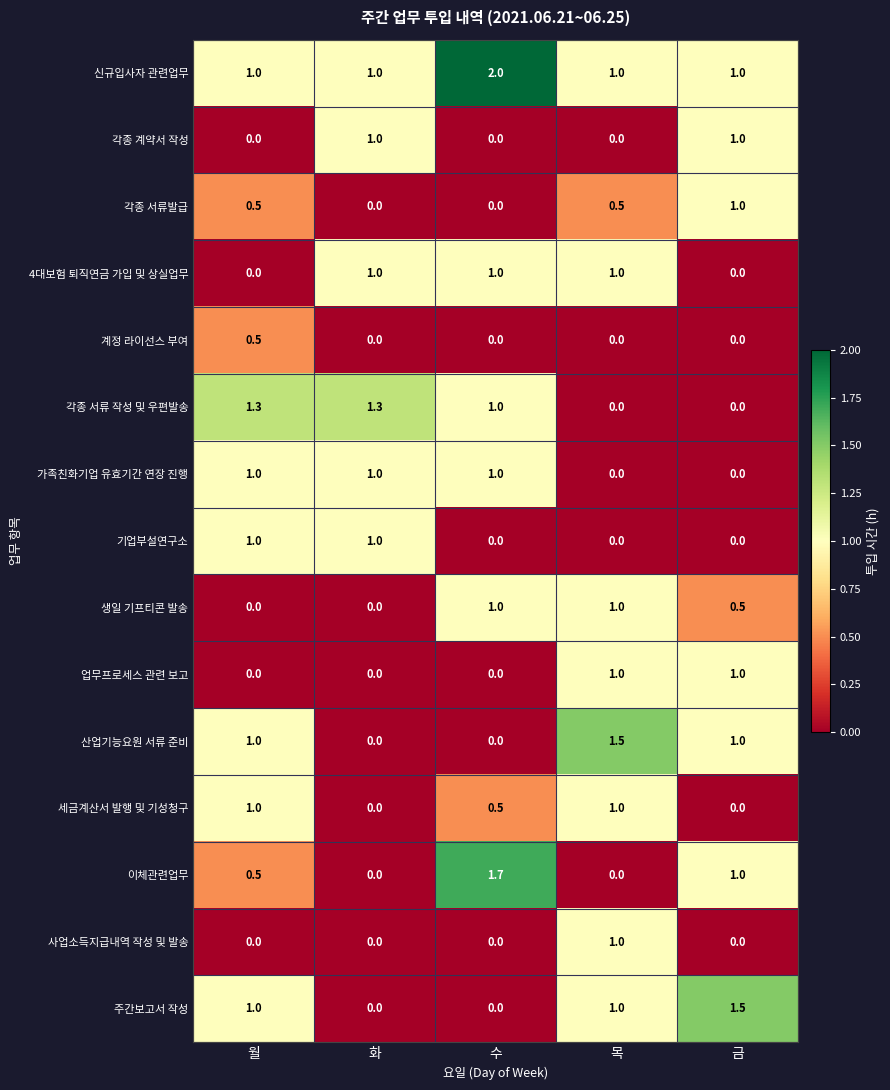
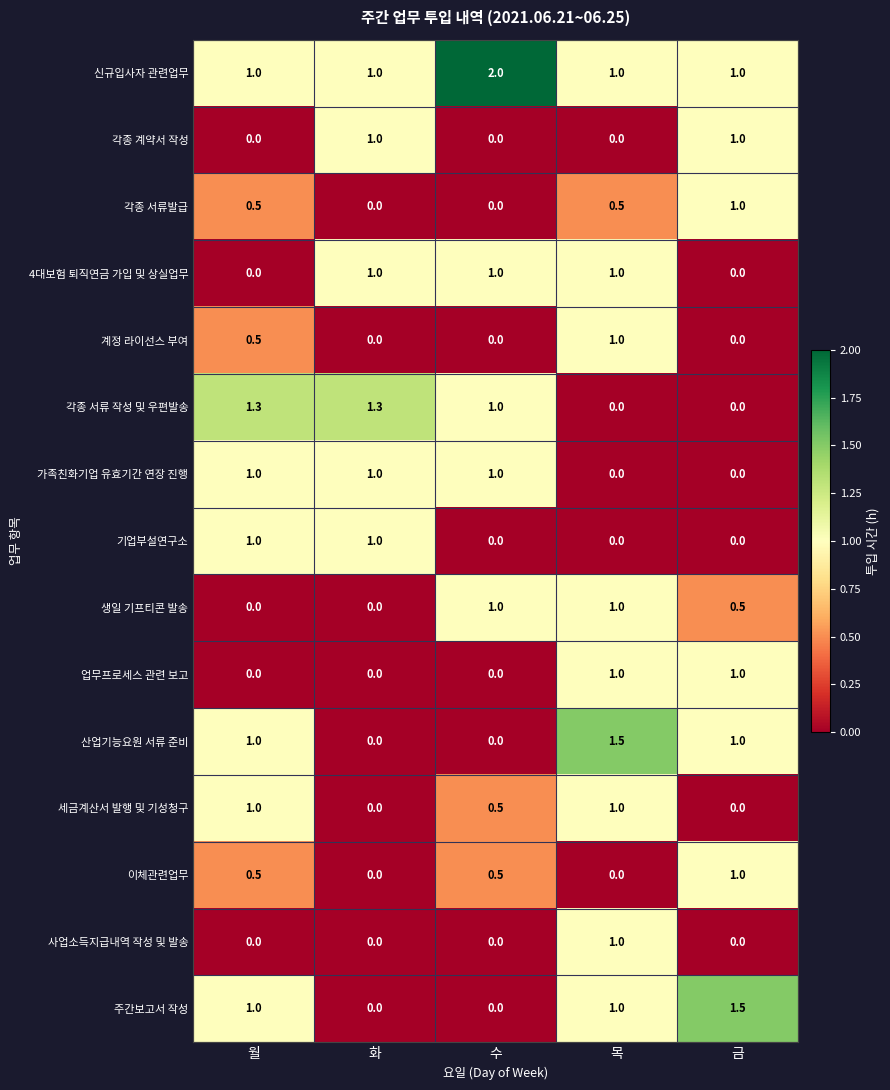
계정 라이선스 부여, 목: 0.0 -> 1.0
이체관련업무, 수: 1.7 -> 0.5
